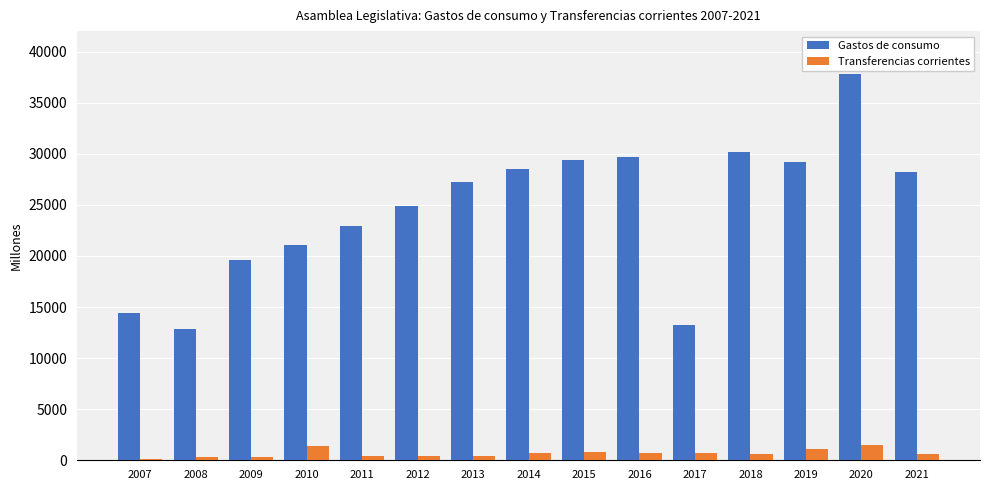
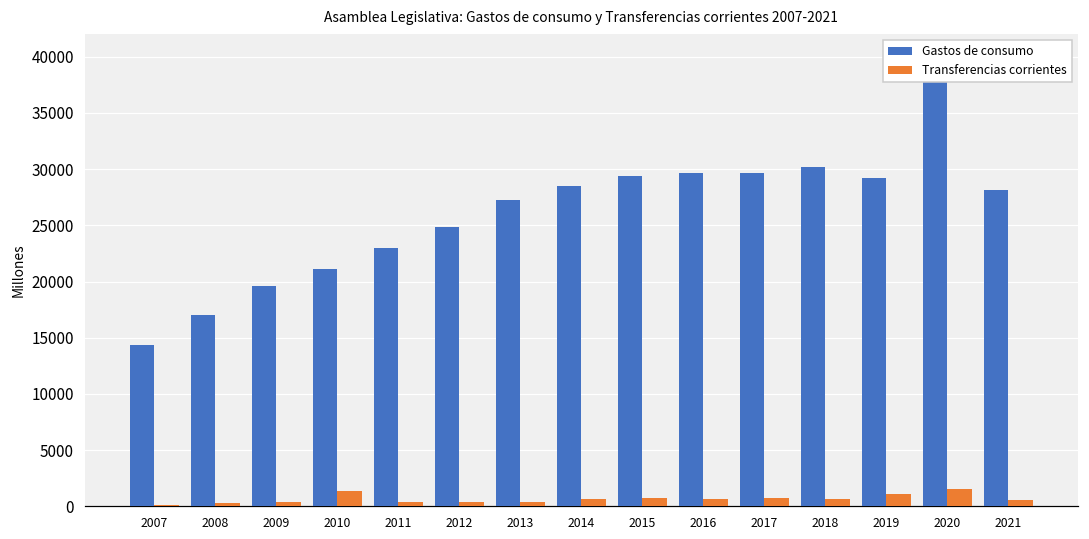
Gastos de consumo, 2008: 12900 -> 17000
Gastos de consumo, 2017: 13200 -> 29700
